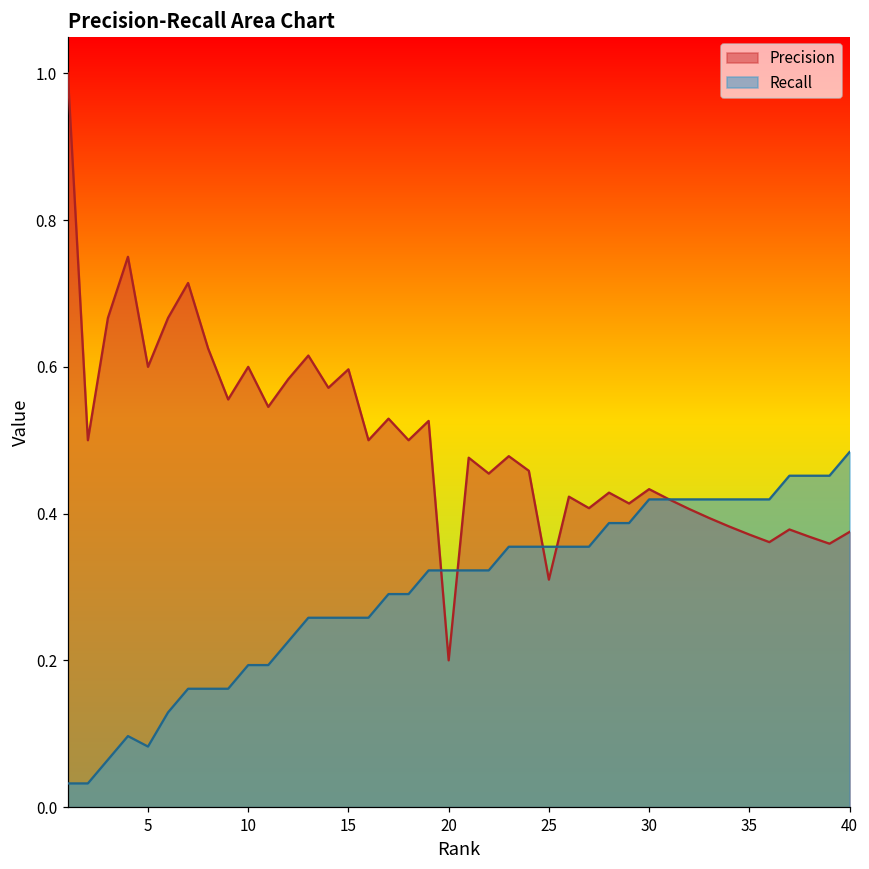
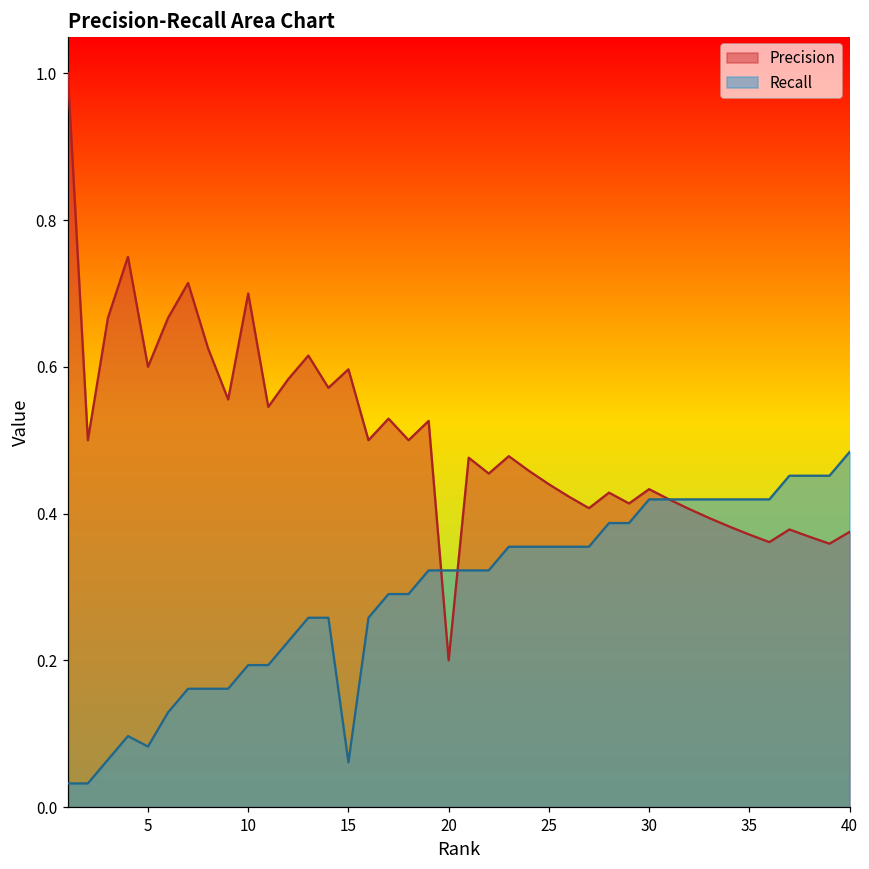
Precision, 10: 0.6 -> 0.7
Recall, 15: 0.26 -> 0.06
Precision, 25: 0.31 -> 0.44
